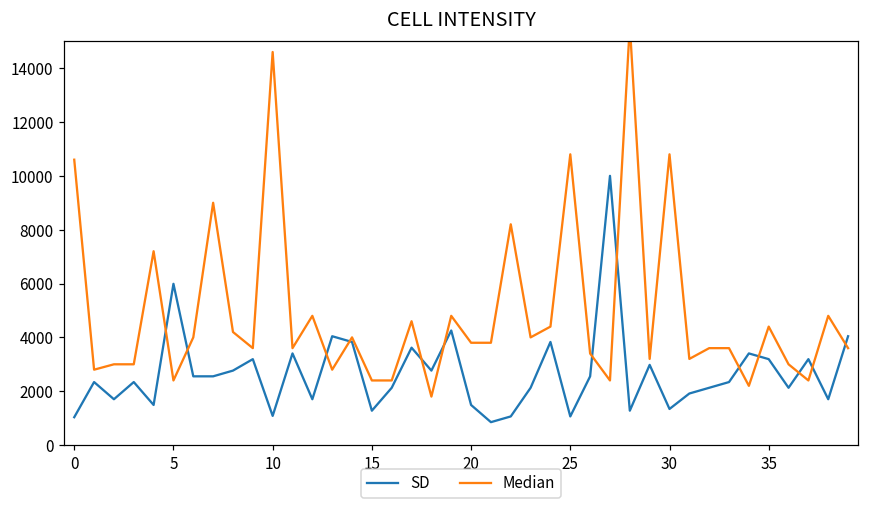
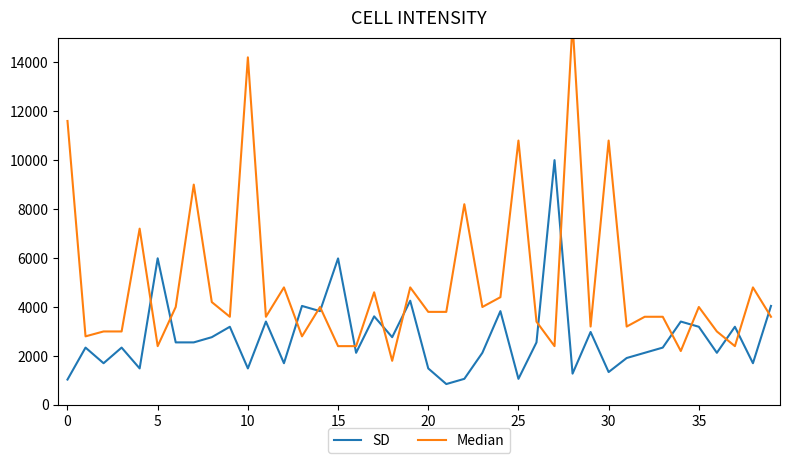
Median, 0: 10600 -> 11600
SD, 10: 1100 -> 1500
Median, 10: 14600 -> 14200
SD, 15: 1300 -> 6000
Median, 35: 4400 -> 4000
